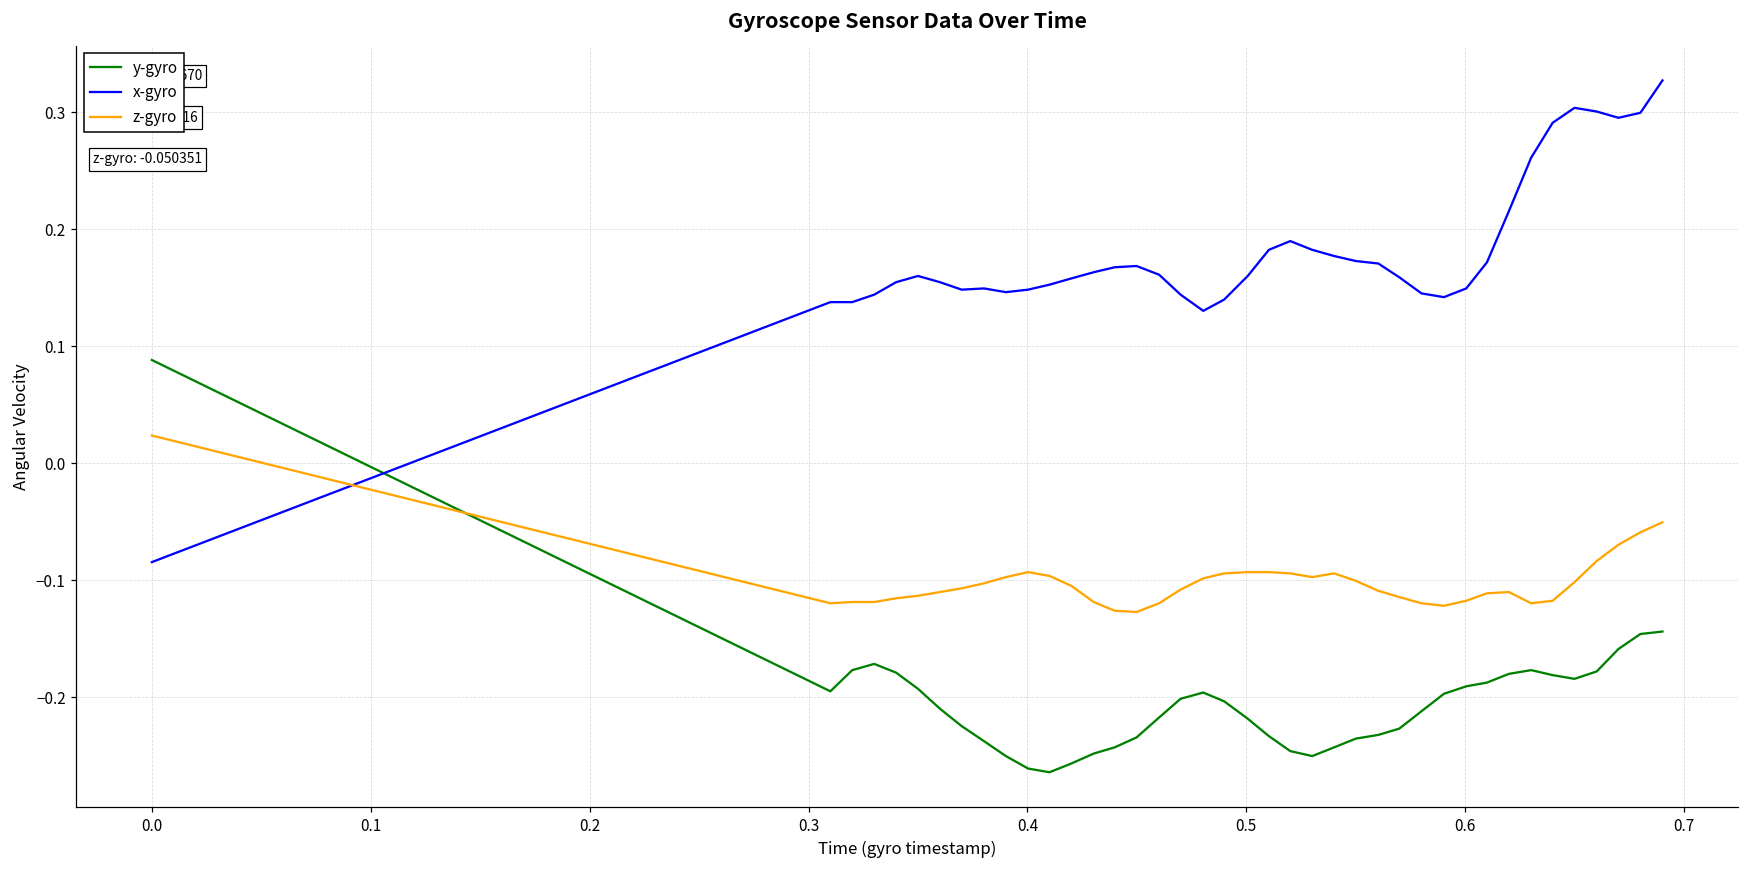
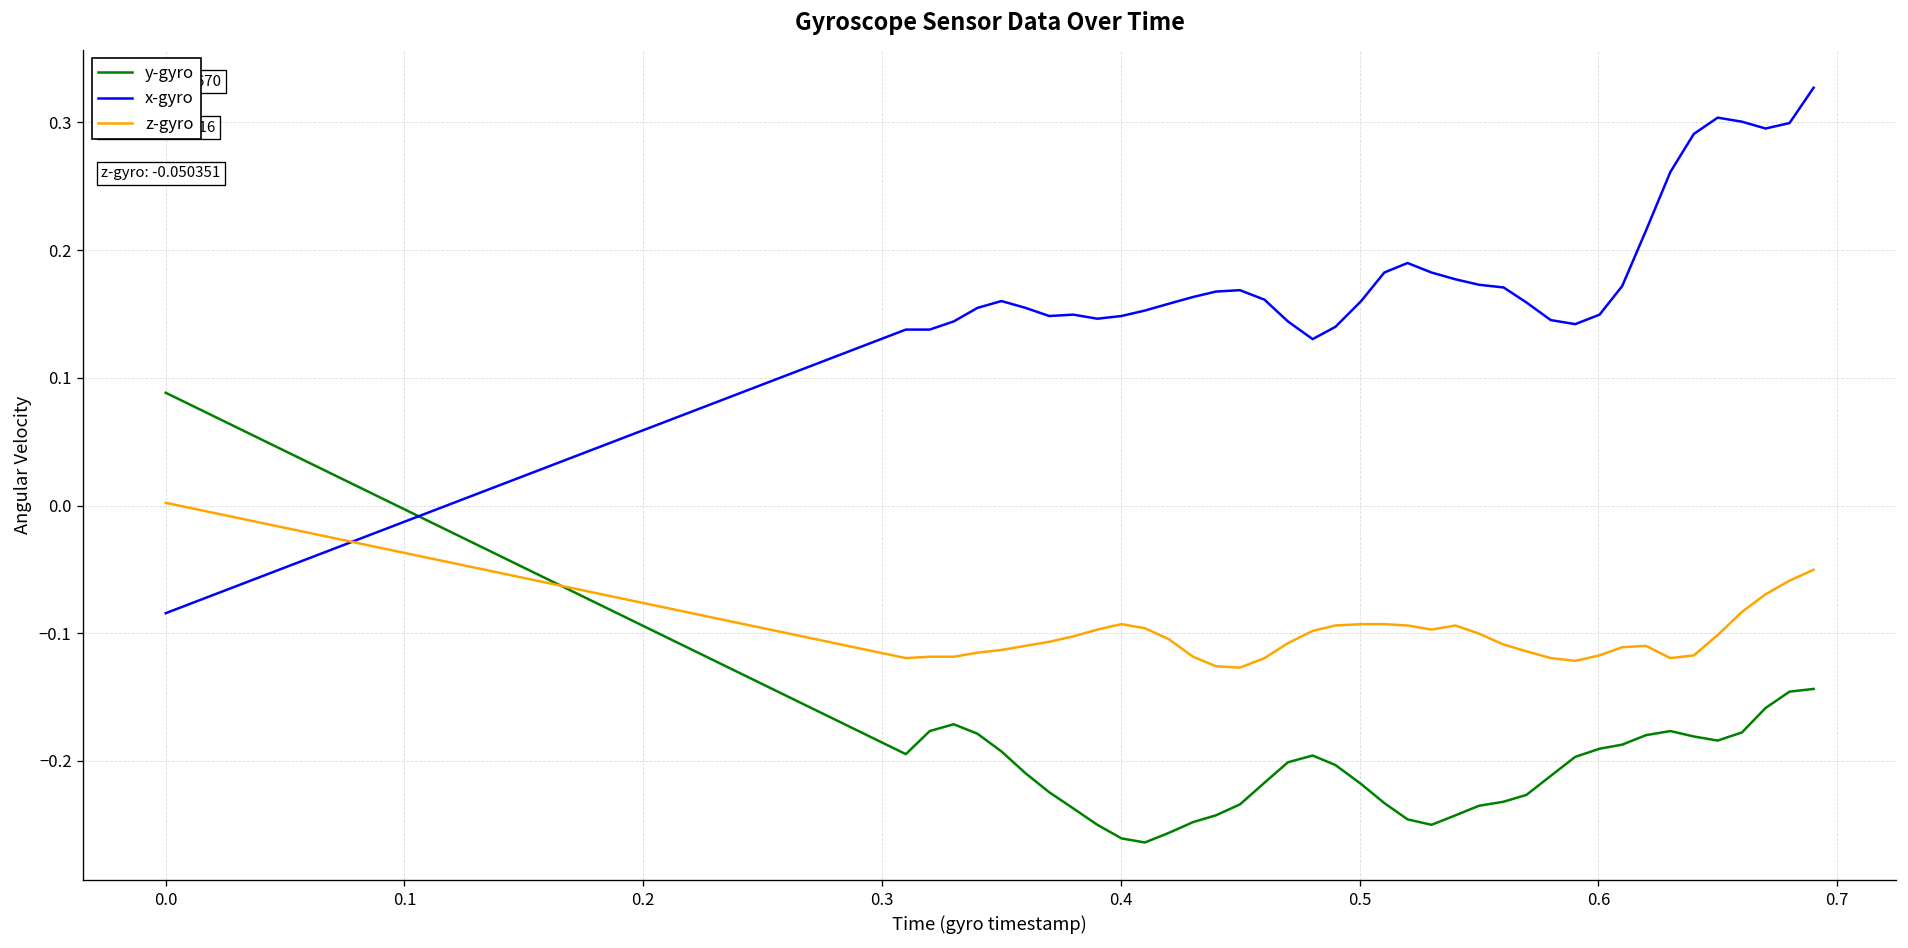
z-gyro, 0.0: 0.024 -> 0.002
